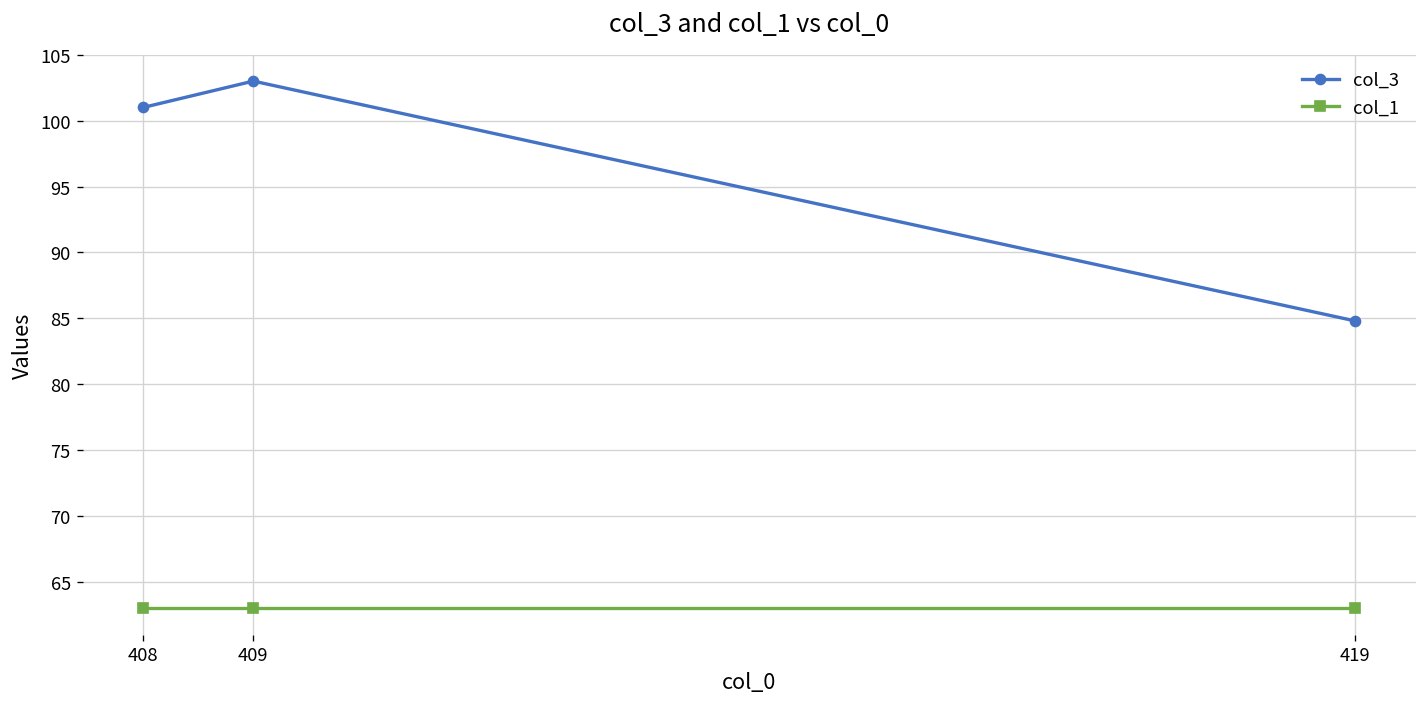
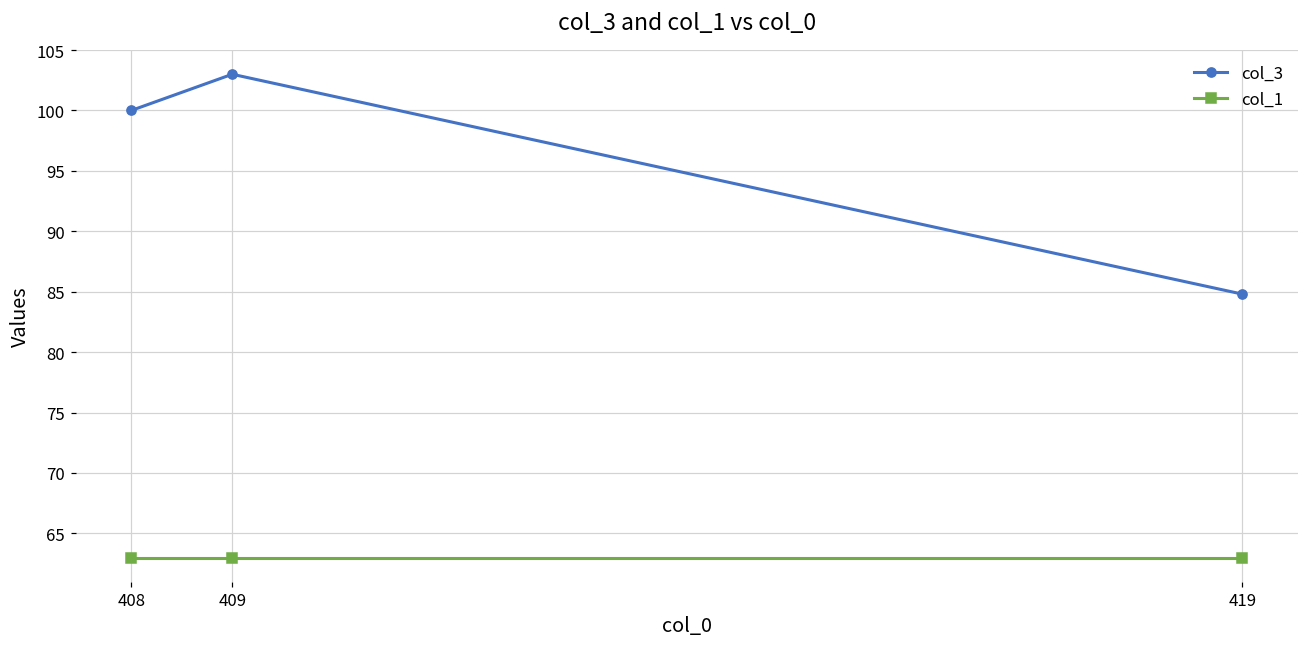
col_3, 408: 101 -> 100
